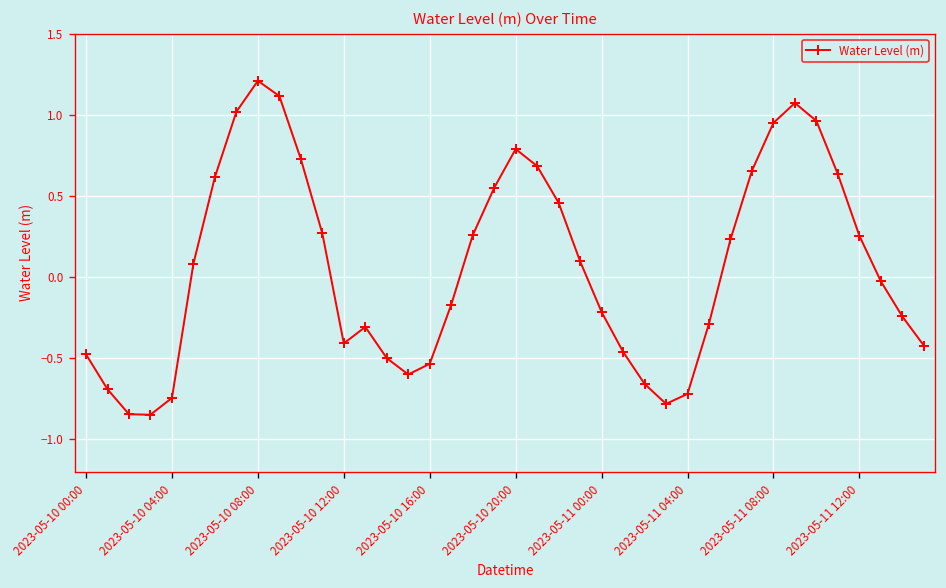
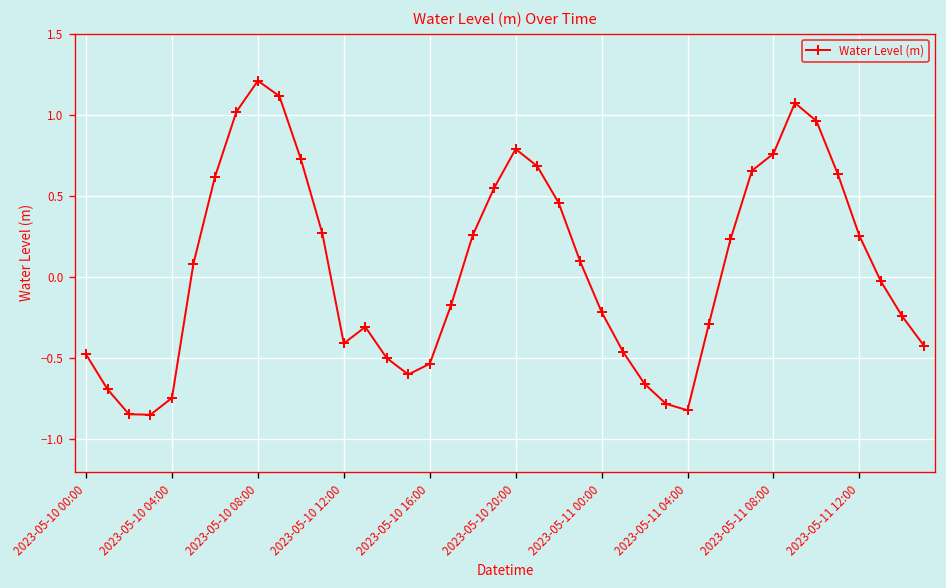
2023-05-11 04:00: -0.72 -> -0.82
2023-05-11 08:00: 0.95 -> 0.76
